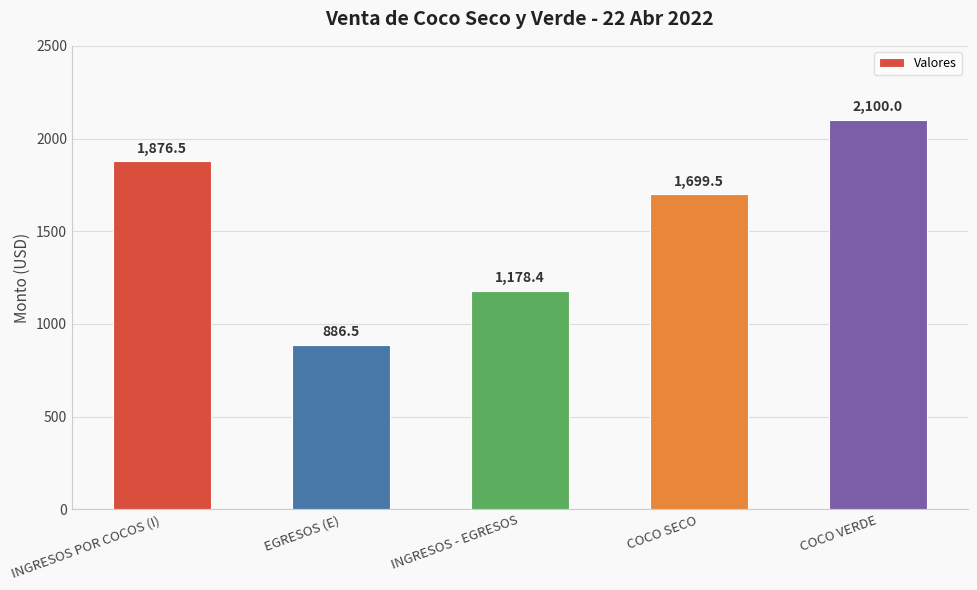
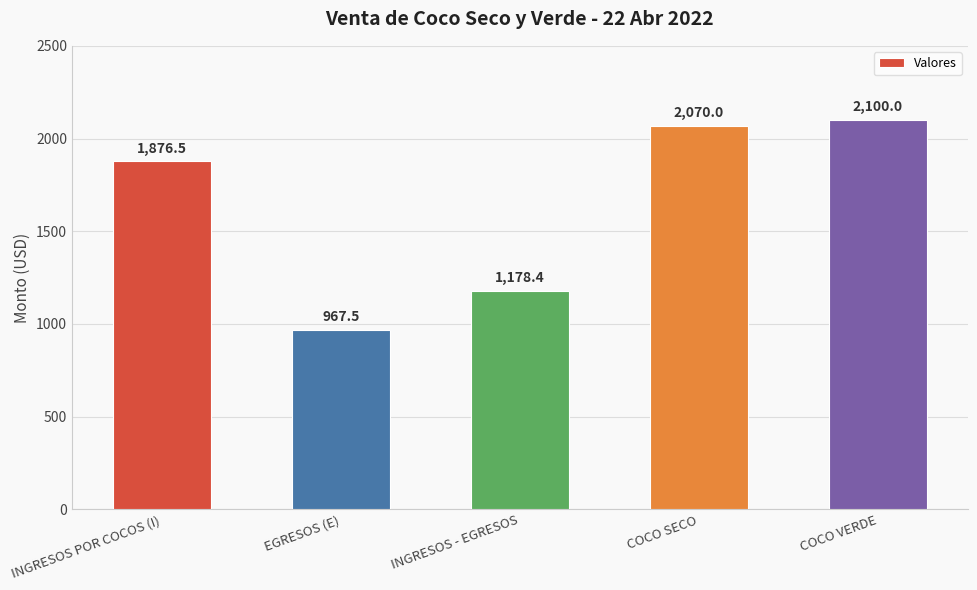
EGRESOS (E): 886.5 -> 967.5
COCO SECO: 1,699.5 -> 2,070.0
